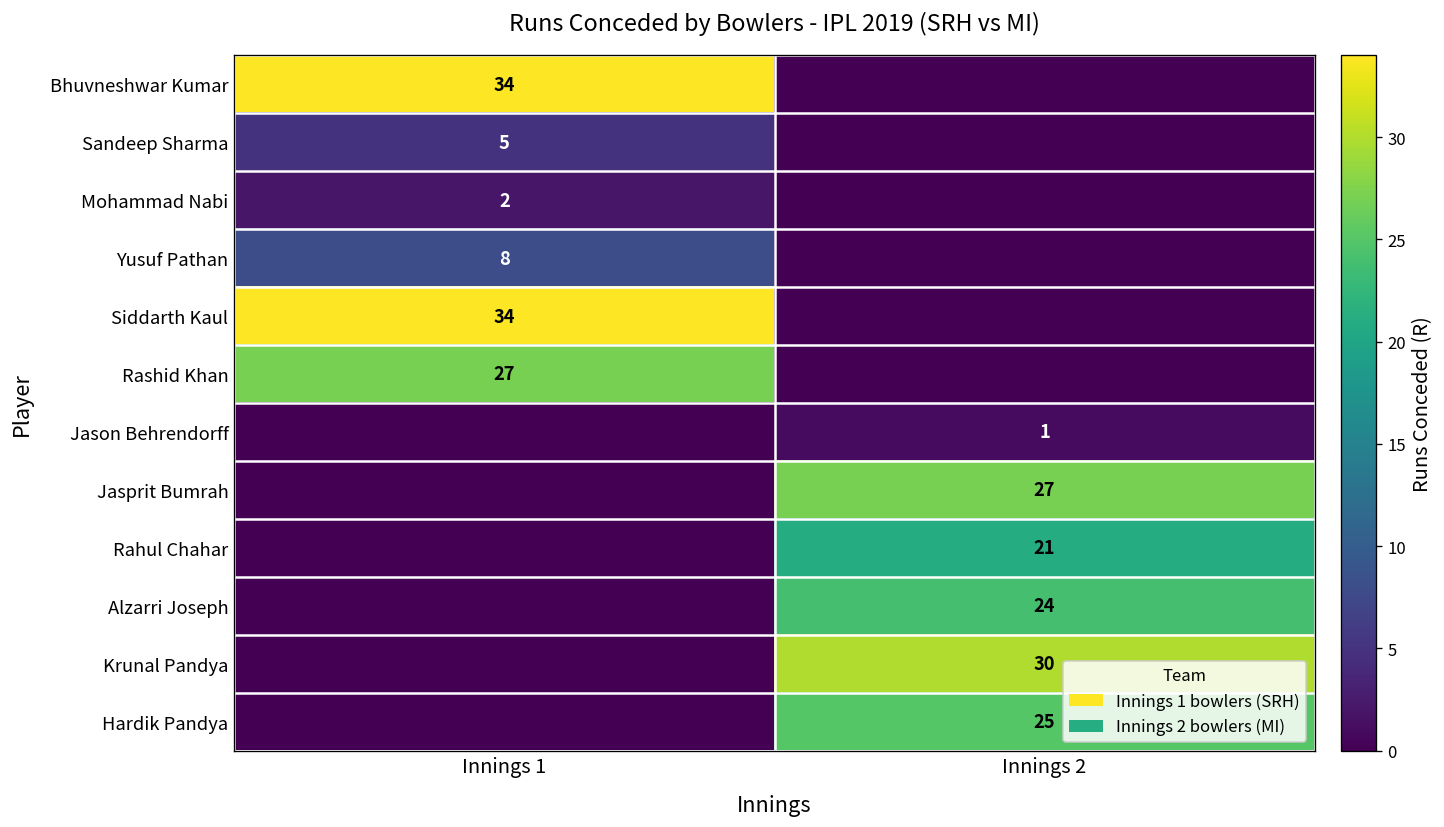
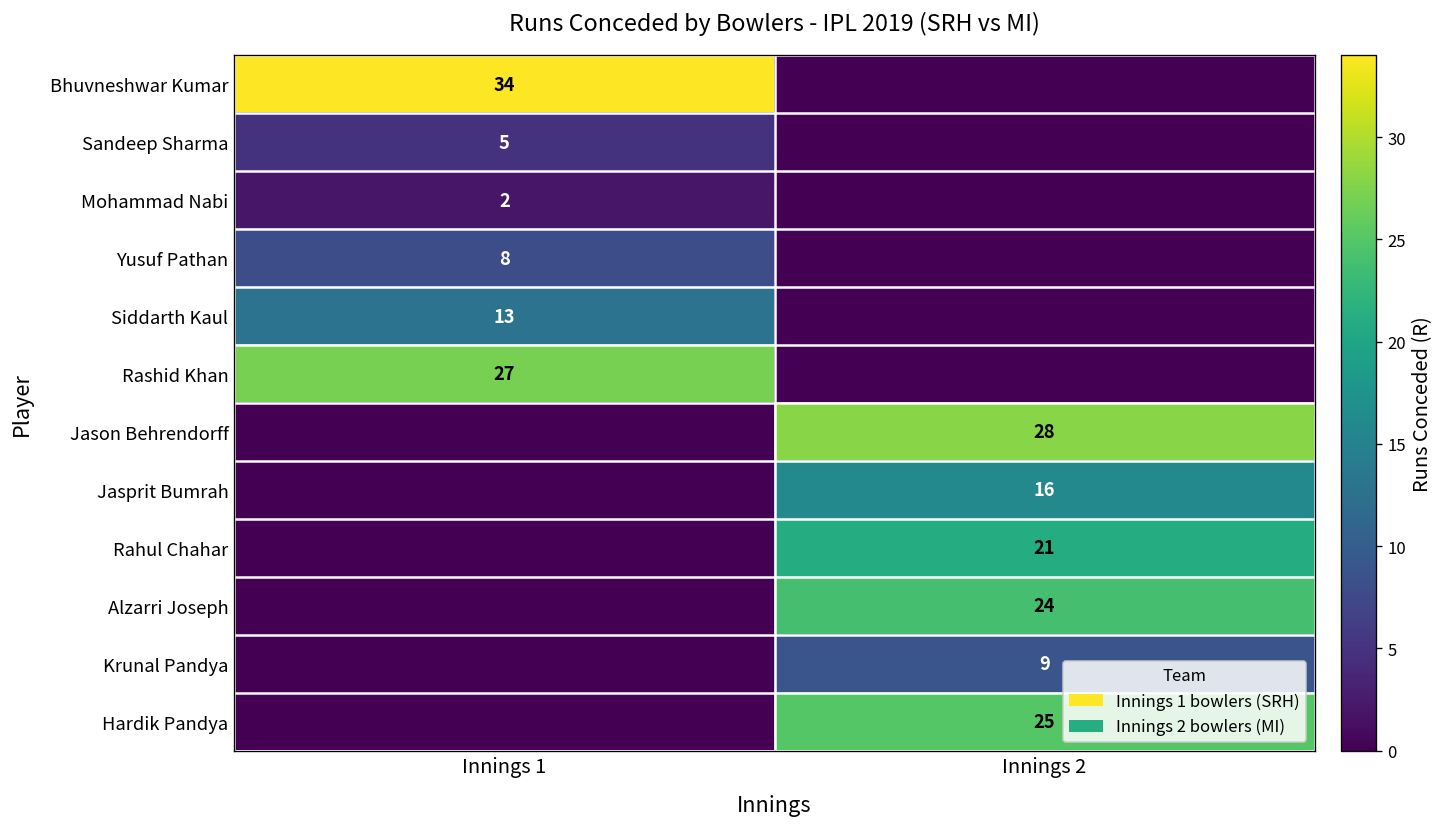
Siddarth Kaul, Innings 1: 34 -> 13
Jason Behrendorff, Innings 2: 1 -> 28
Jasprit Bumrah, Innings 2: 27 -> 16
Krunal Pandya, Innings 2: 30 -> 9
